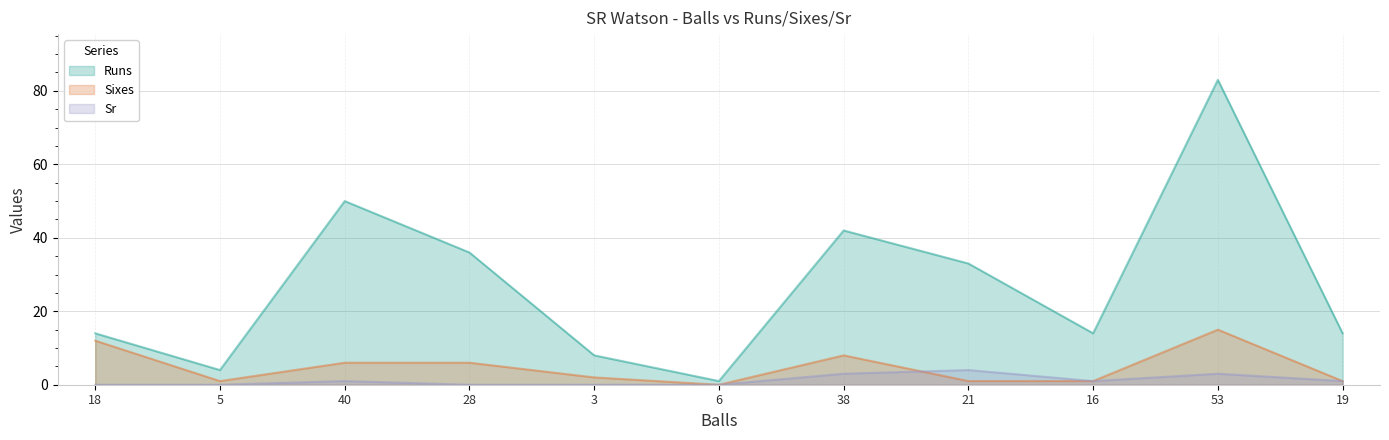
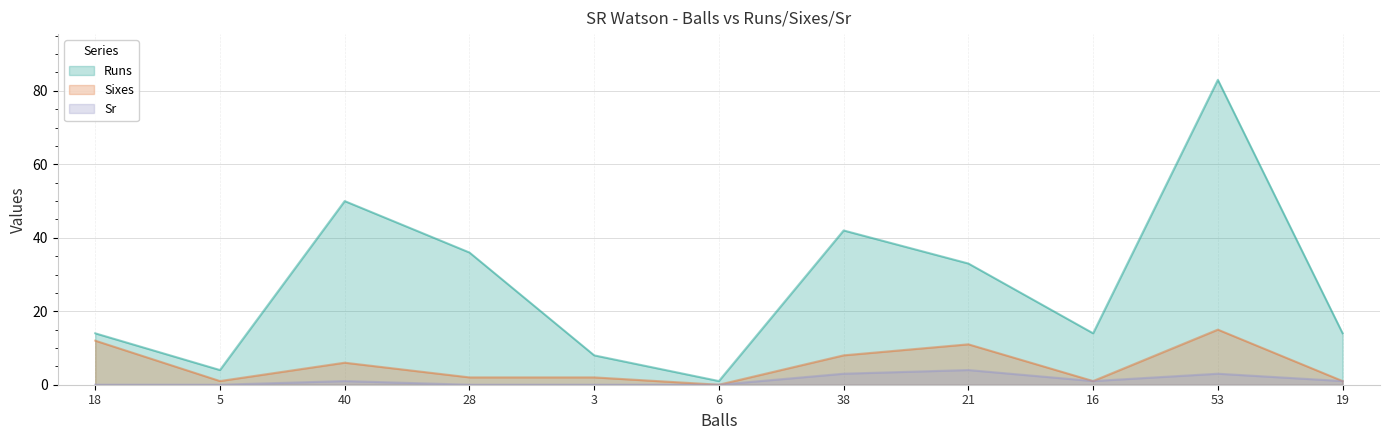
Sixes, 28: 6 -> 2
Sixes, 21: 1 -> 11
